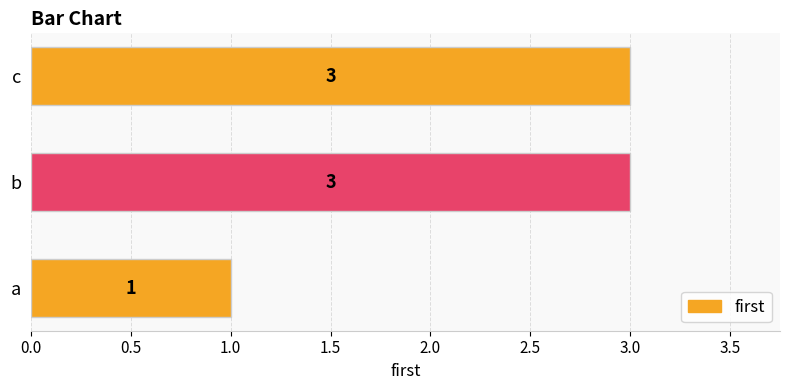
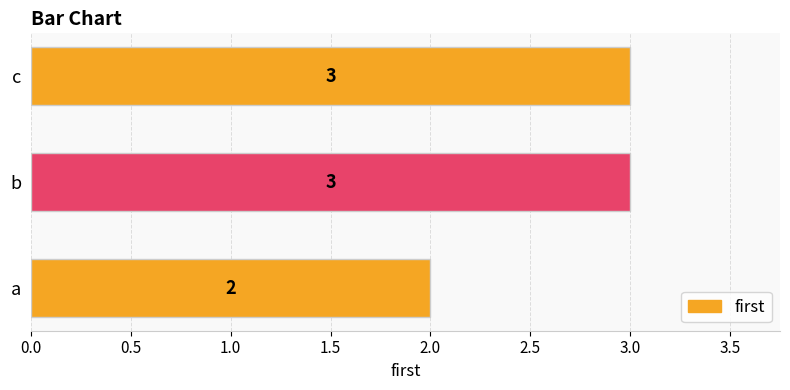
a: 1 -> 2
